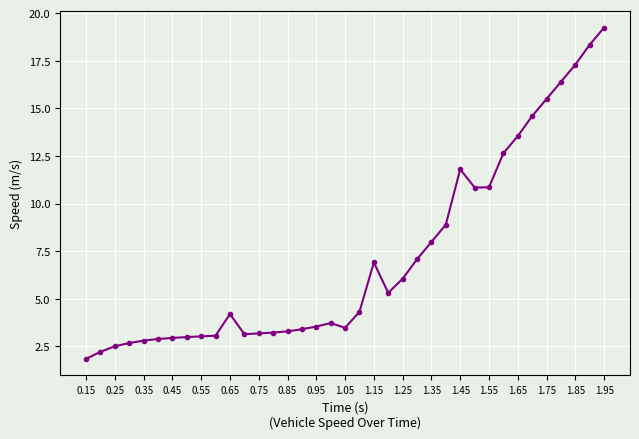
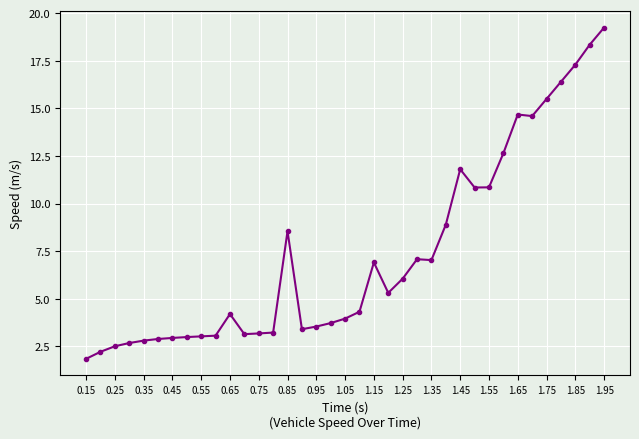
0.85: 3.3 -> 8.5
1.05: 3.5 -> 4.0
1.35: 8.0 -> 7.0
1.65: 13.5 -> 14.7
